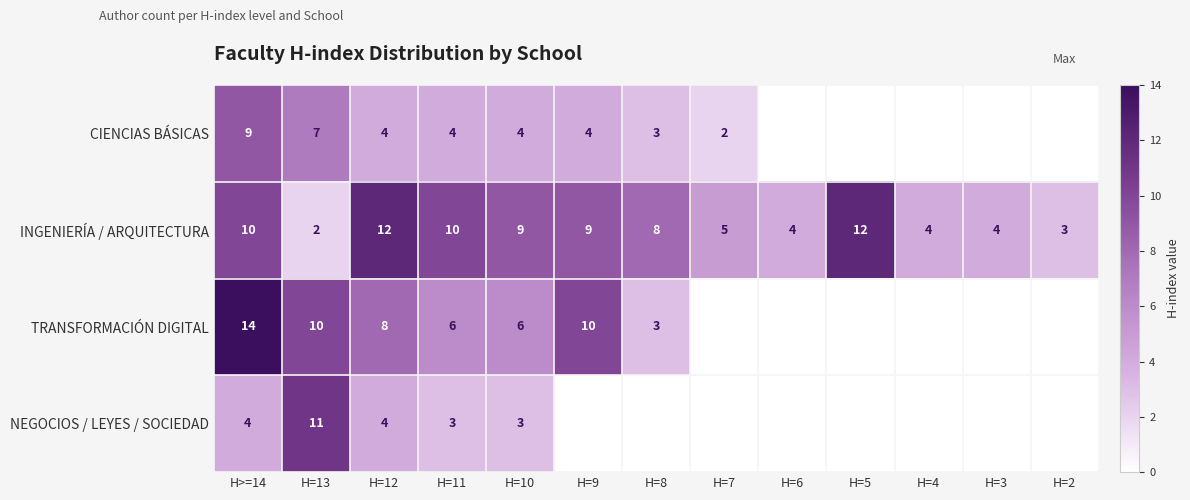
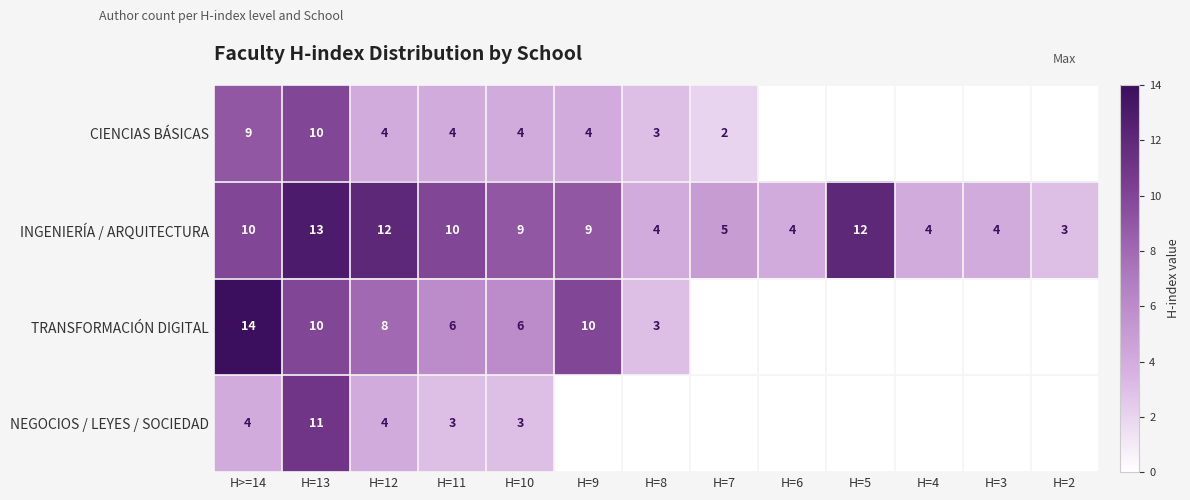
CIENCIAS BÁSICAS, H=13: 7 -> 10
INGENIERÍA / ARQUITECTURA, H=13: 2 -> 13
INGENIERÍA / ARQUITECTURA, H=8: 8 -> 4
